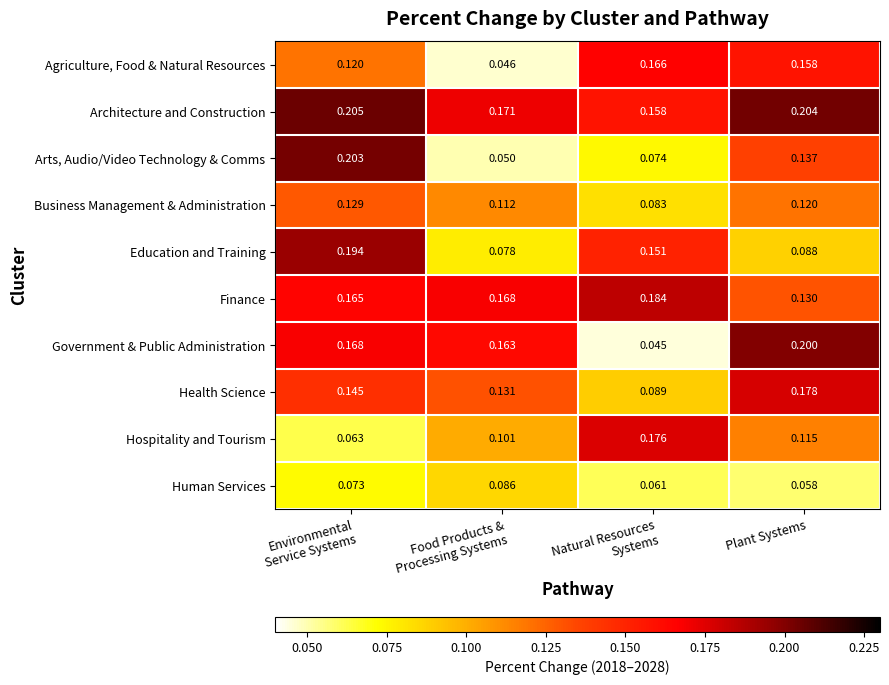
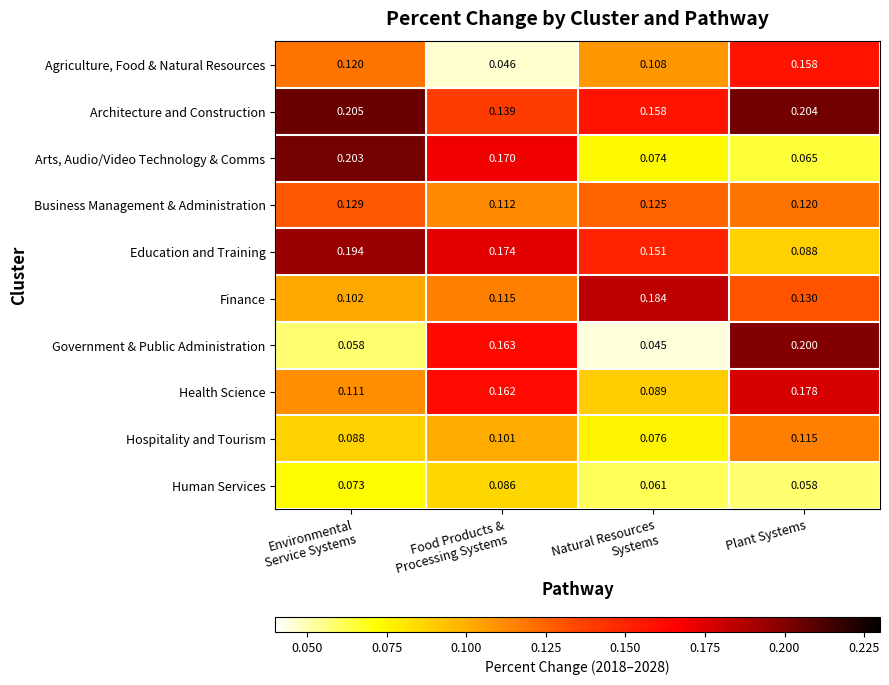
Agriculture, Food & Natural Resources, Natural Resources Systems: 0.166 -> 0.108
Architecture and Construction, Food Products & Processing Systems: 0.171 -> 0.139
Arts, Audio/Video Technology & Comms, Food Products & Processing Systems: 0.050 -> 0.170
Arts, Audio/Video Technology & Comms, Plant Systems: 0.137 -> 0.065
Business Management & Administration, Natural Resources Systems: 0.083 -> 0.125
Education and Training, Food Products & Processing Systems: 0.078 -> 0.174
Finance, Environmental Service Systems: 0.165 -> 0.102
Finance, Food Products & Processing Systems: 0.168 -> 0.115
Government & Public Administration, Environmental Service Systems: 0.168 -> 0.058
Health Science, Environmental Service Systems: 0.145 -> 0.111
Health Science, Food Products & Processing Systems: 0.131 -> 0.162
Hospitality and Tourism, Environmental Service Systems: 0.063 -> 0.088
Hospitality and Tourism, Natural Resources Systems: 0.176 -> 0.076
